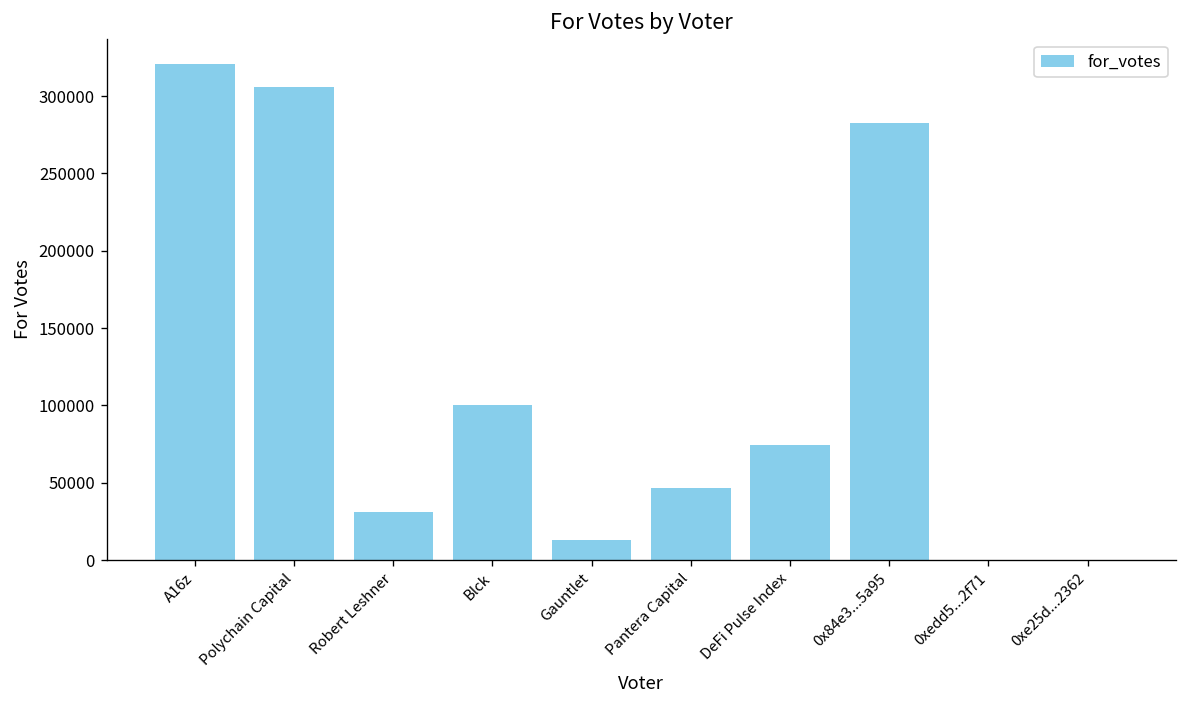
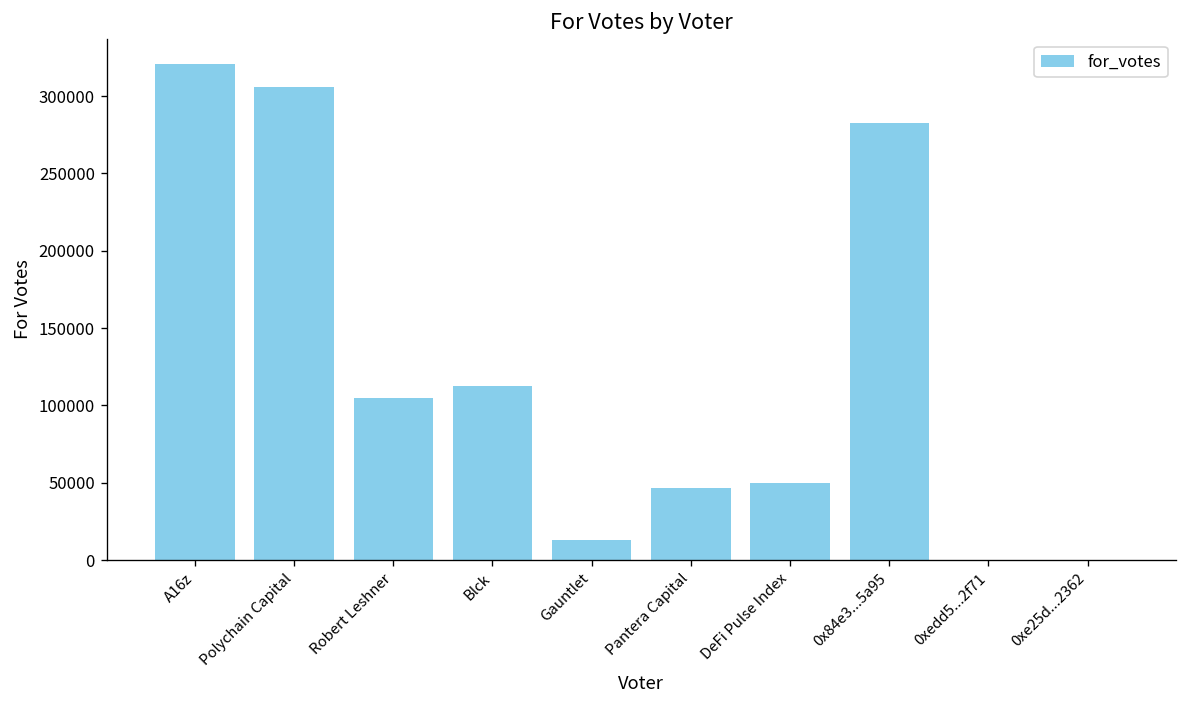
Robert Leshner: 31000 -> 105000
Blck: 100000 -> 112000
DeFi Pulse Index: 74000 -> 50000
